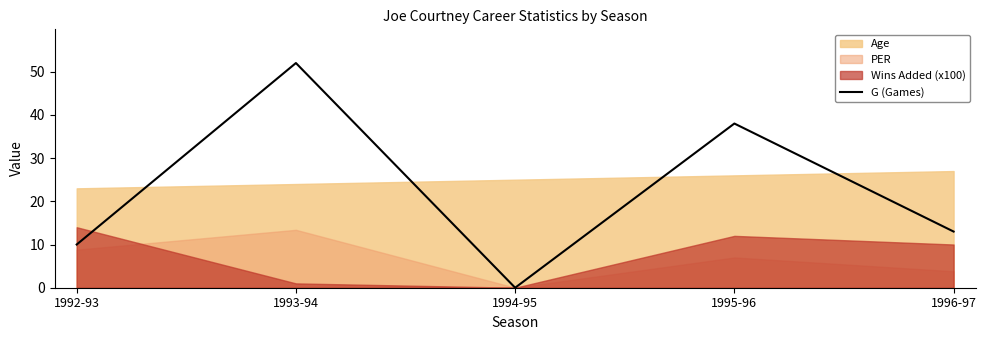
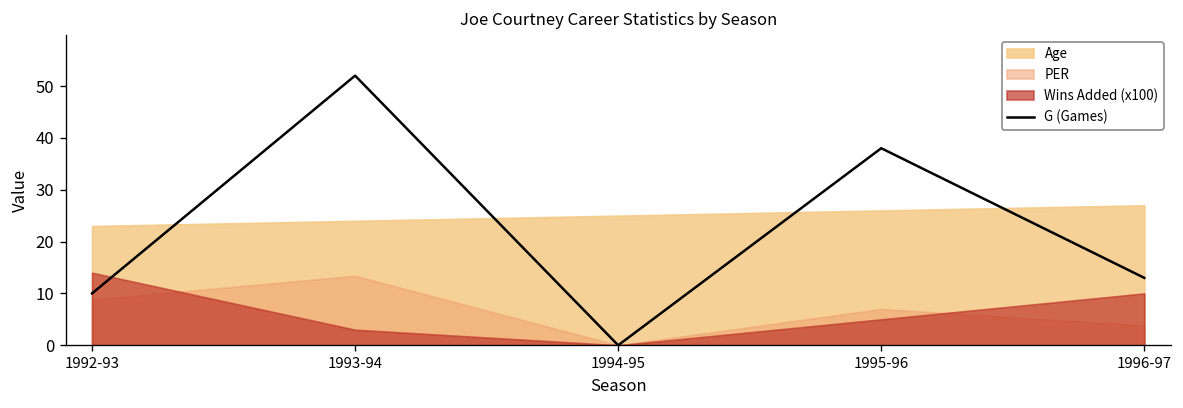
Wins Added (x100), 1993-94: 1 -> 3
Wins Added (x100), 1995-96: 12 -> 5
